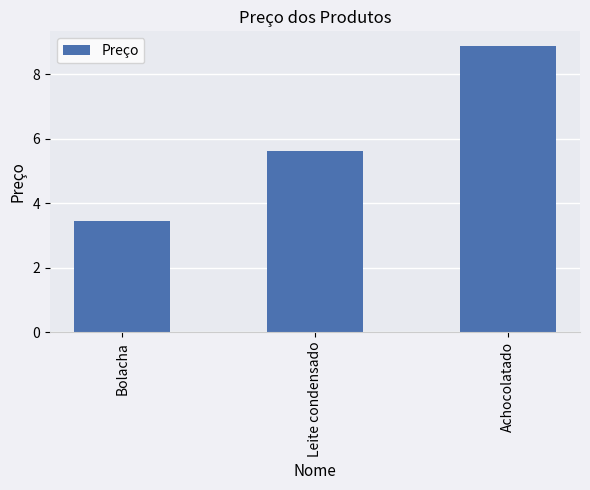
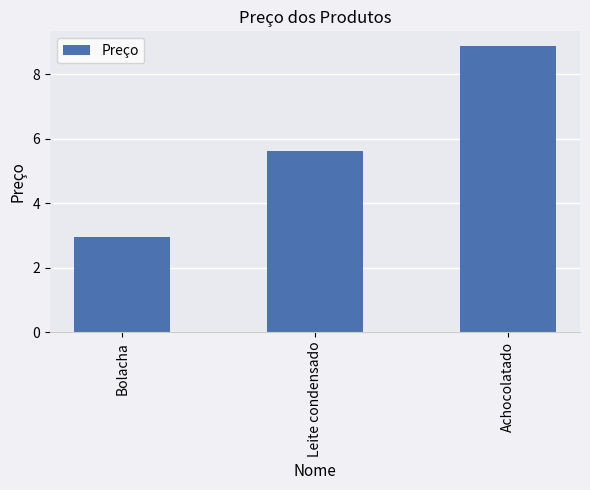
Bolacha: 3.5 -> 2.9
